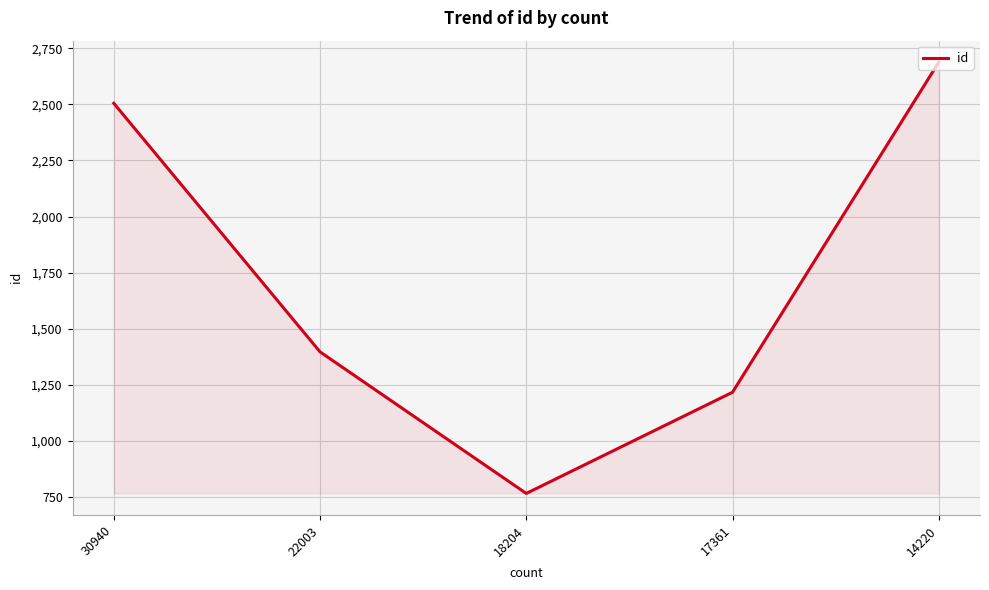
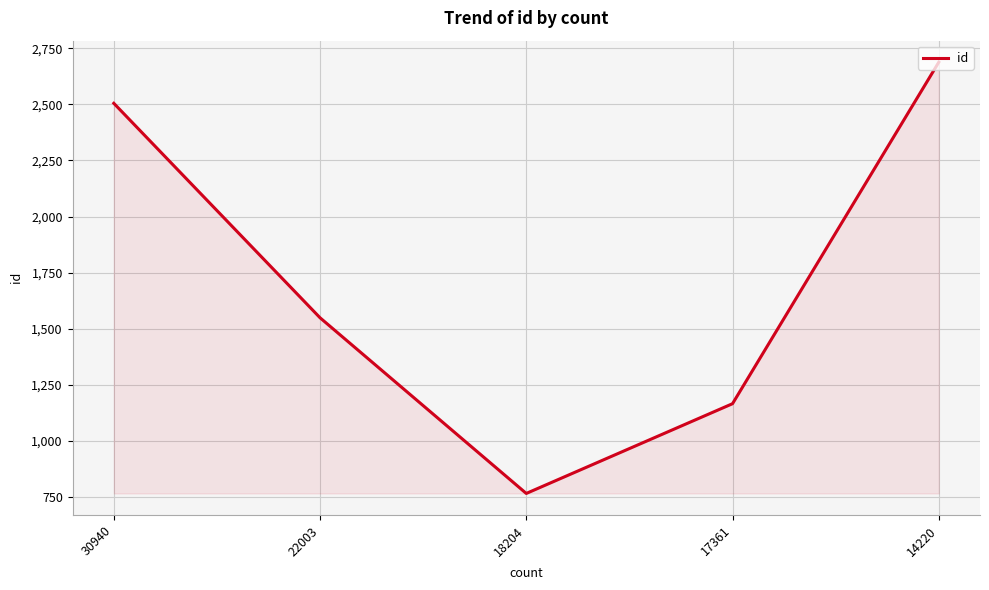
22003: 1,400 -> 1,550
17361: 1,220 -> 1,170
